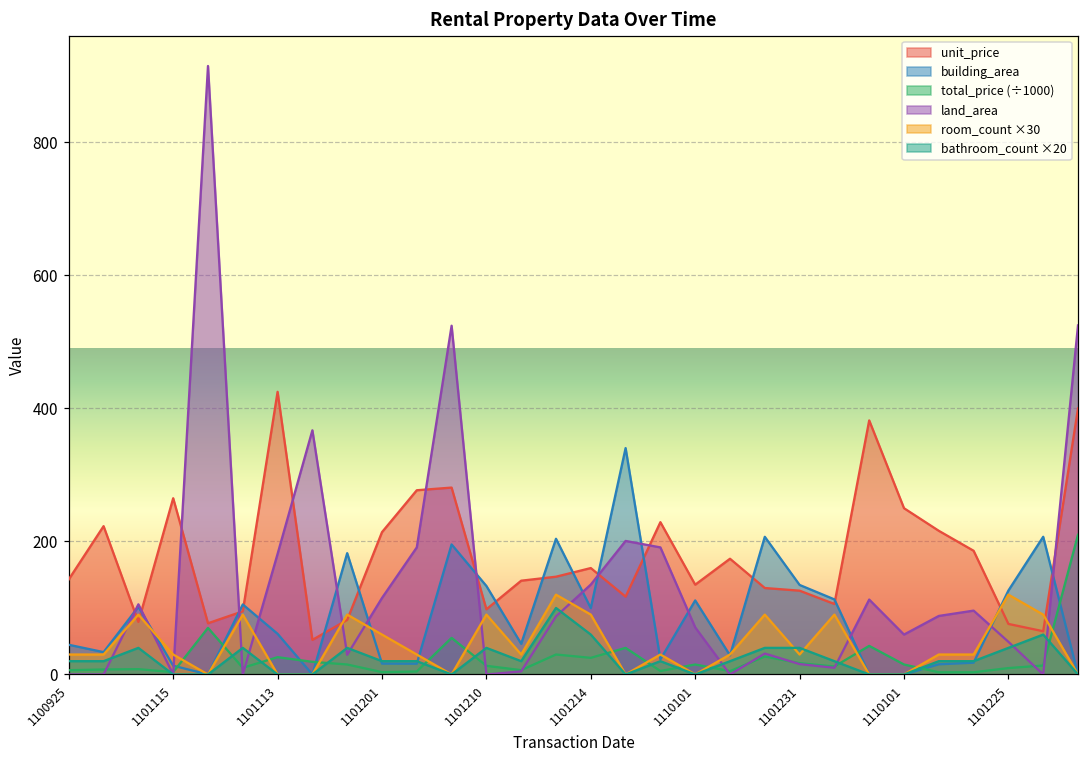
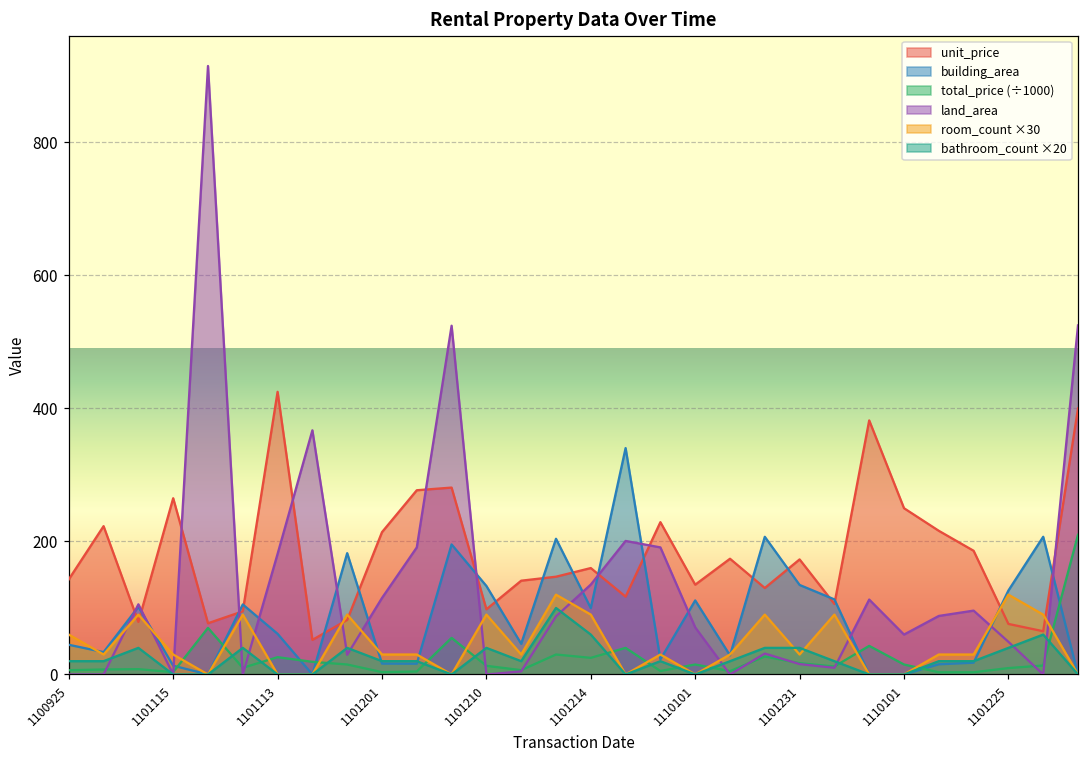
room_count ×30, 1100925: 30 -> 60
room_count ×30, 1101201: 60 -> 30
unit_price, 1101231: 130 -> 170
